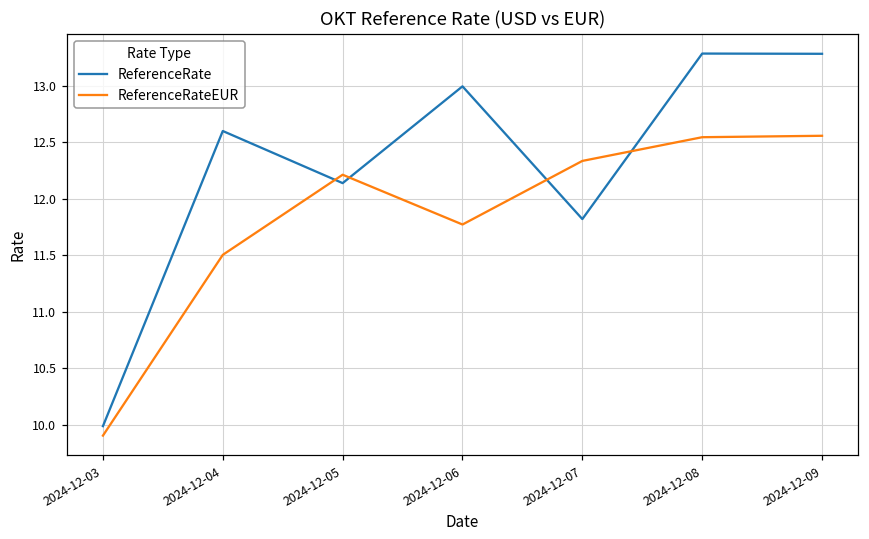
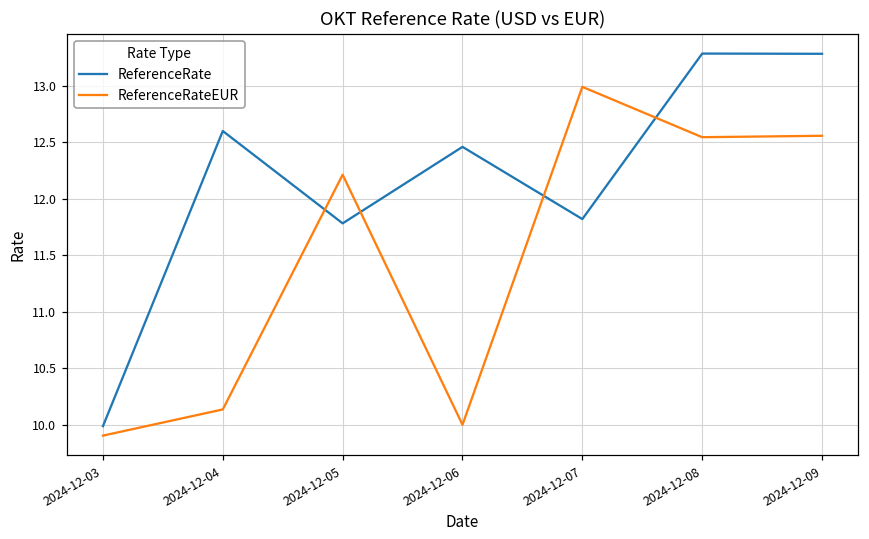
ReferenceRateEUR, 2024-12-04: 11.51 -> 10.14
ReferenceRate, 2024-12-05: 12.14 -> 11.78
ReferenceRate, 2024-12-06: 13.00 -> 12.46
ReferenceRateEUR, 2024-12-06: 11.77 -> 10.00
ReferenceRateEUR, 2024-12-07: 12.34 -> 12.99
